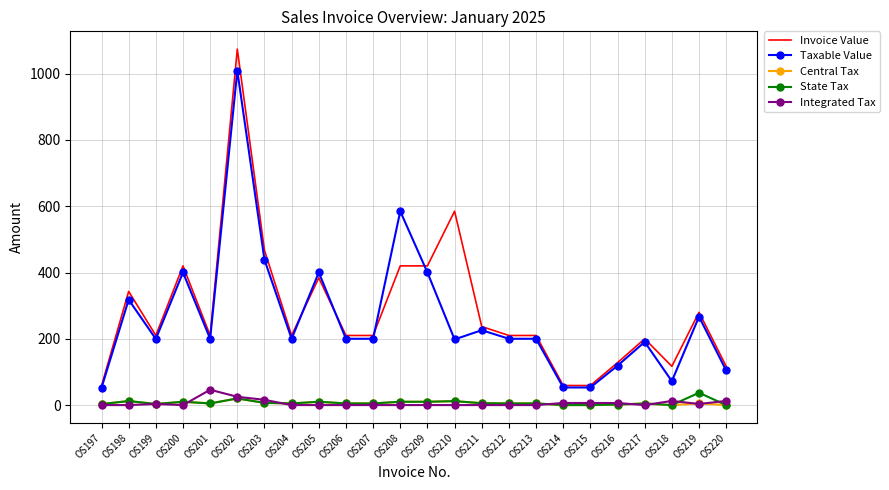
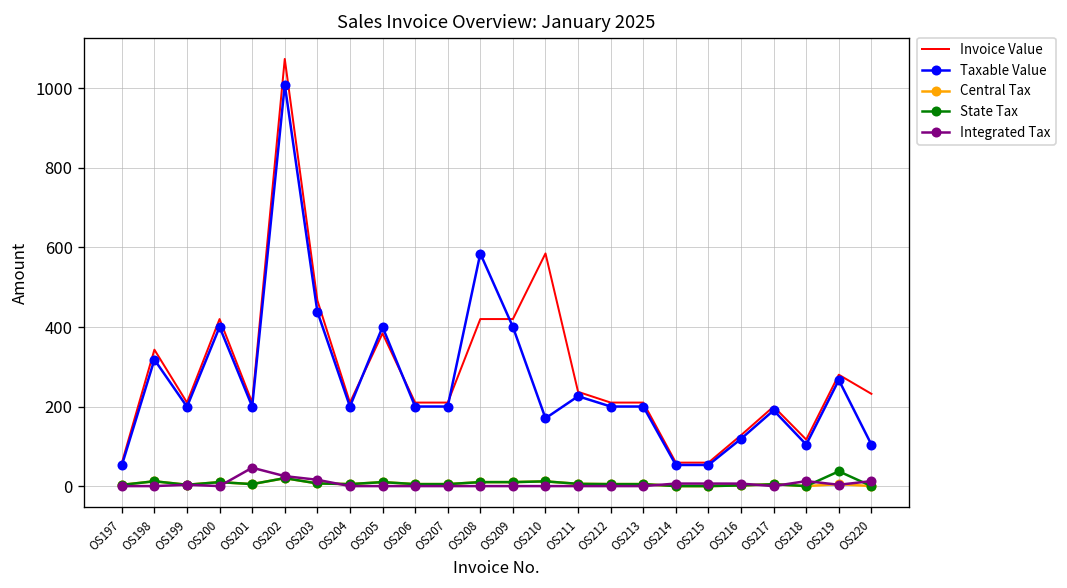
Taxable Value, OS210: 200 -> 170
Taxable Value, OS218: 70 -> 100
Invoice Value, OS220: 120 -> 230
